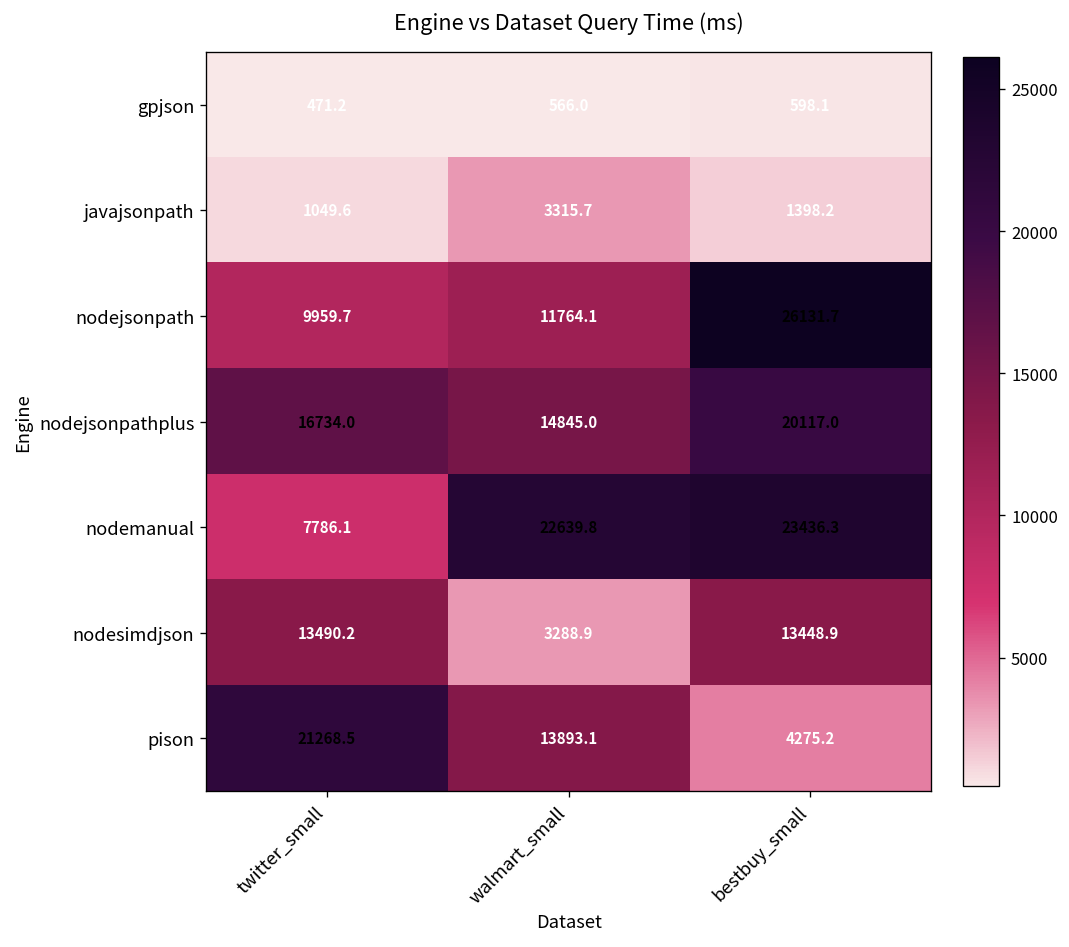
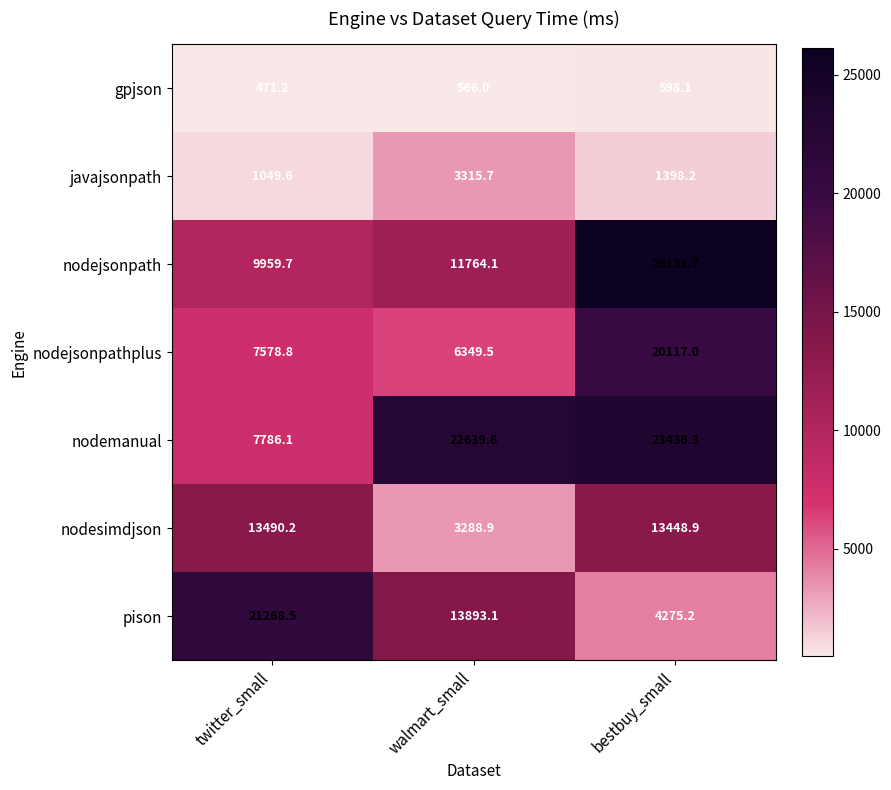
nodejsonpathplus, twitter_small: 16734.0 -> 7578.8
nodejsonpathplus, walmart_small: 14845.0 -> 6349.5
